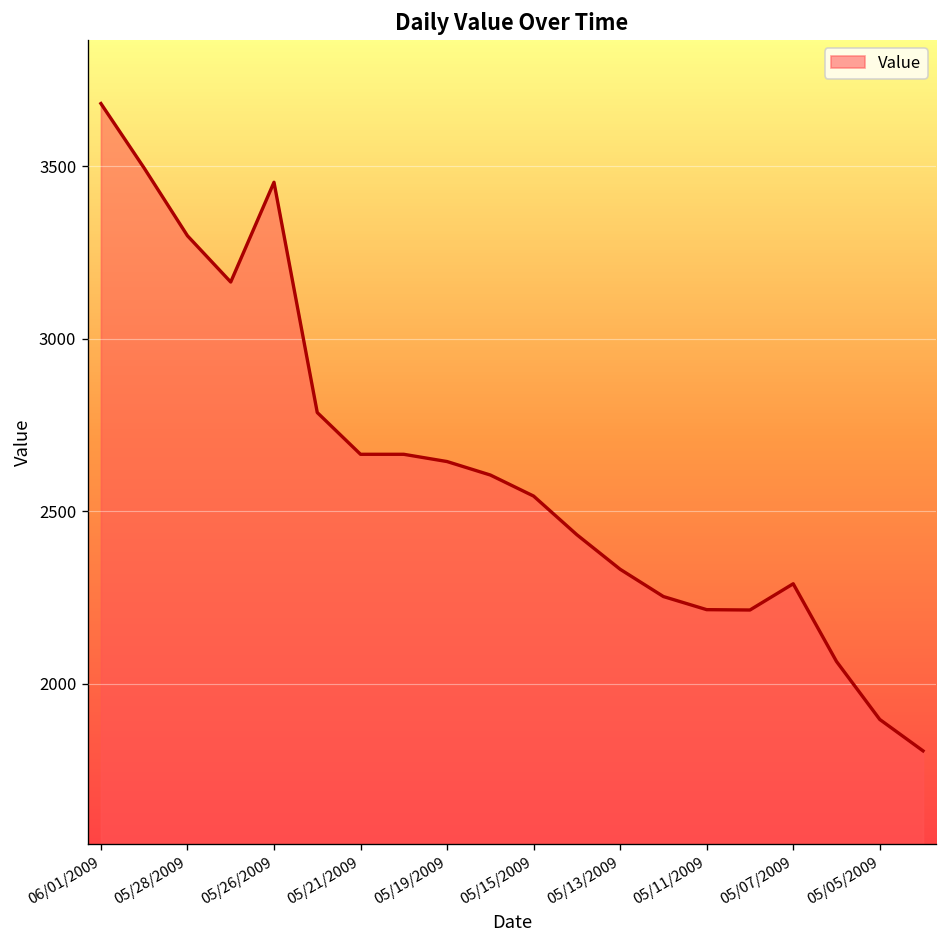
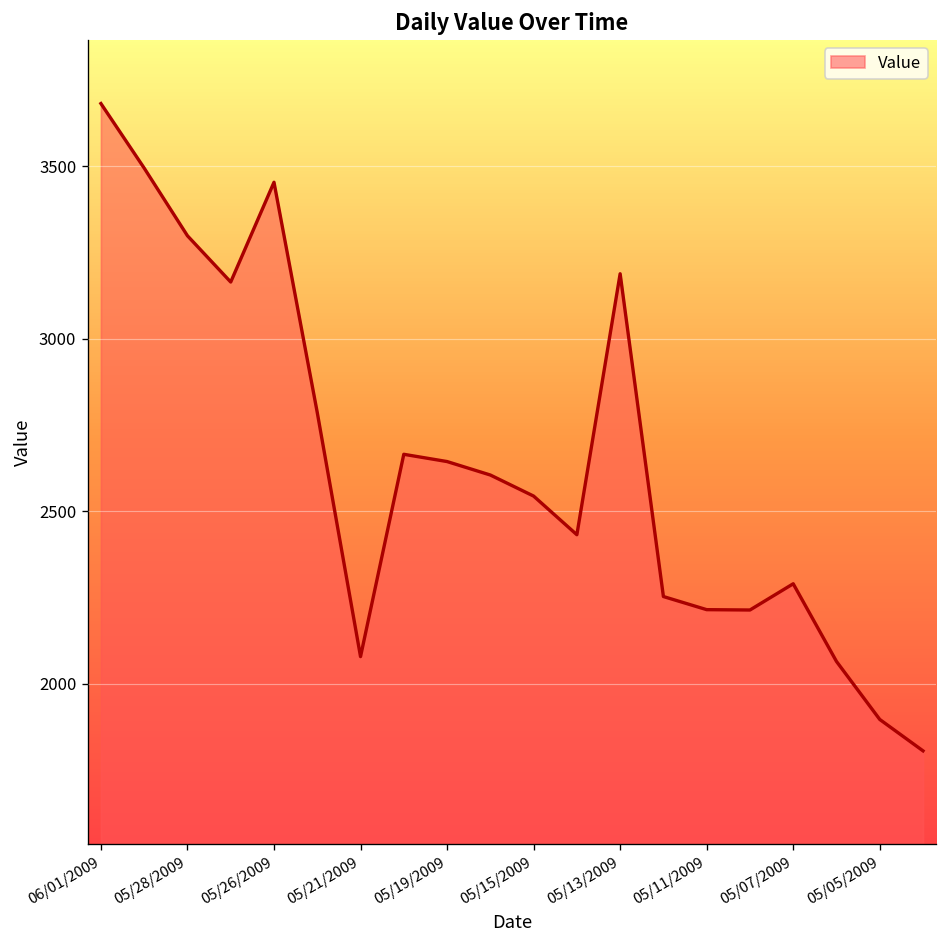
05/21/2009: 2670 -> 2080
05/13/2009: 2330 -> 3190
